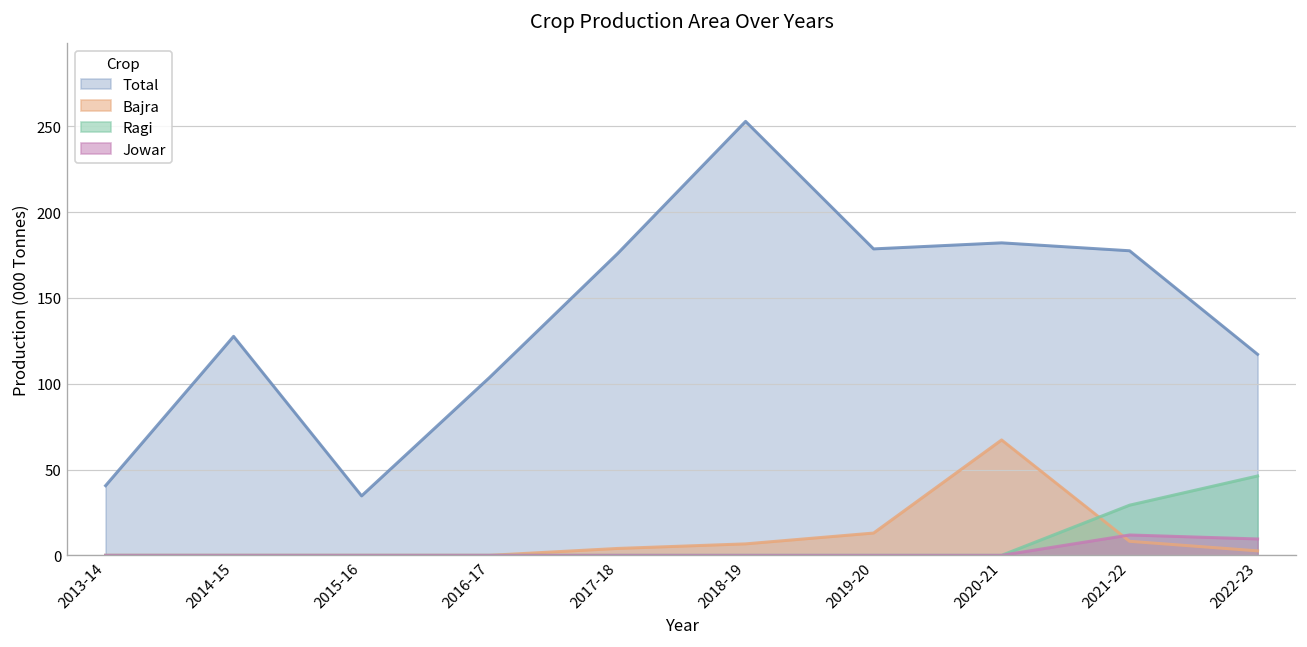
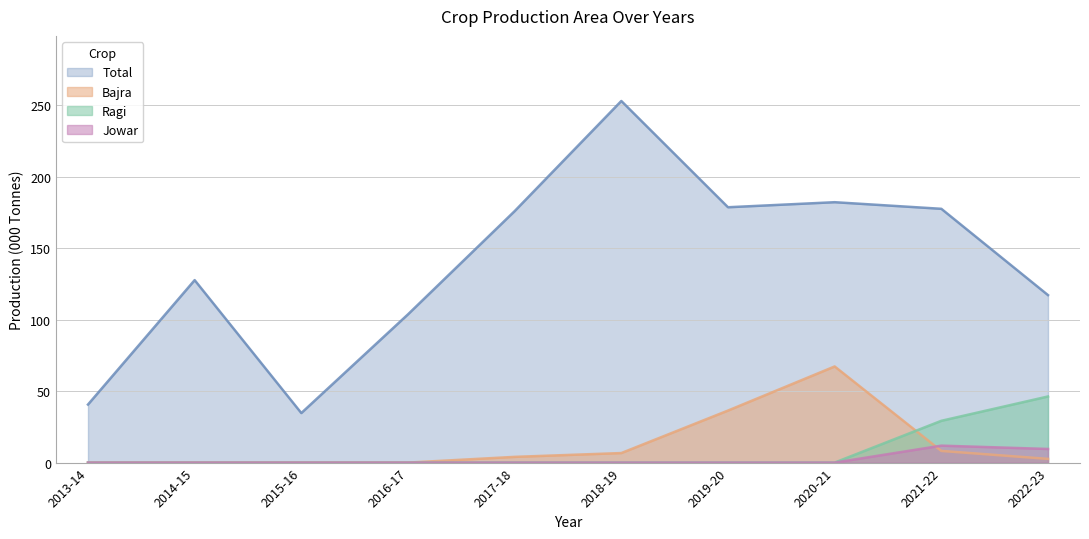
Bajra, 2019-20: 13 -> 36
